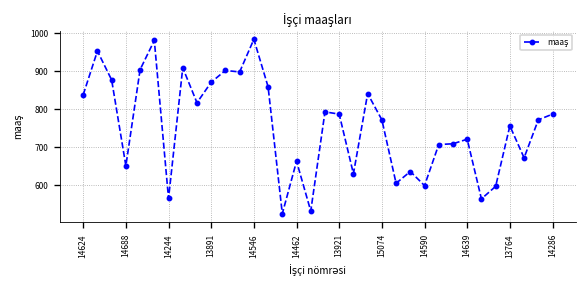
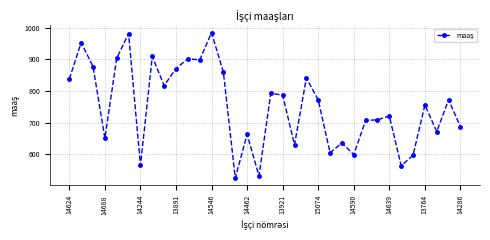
14286: 790 -> 690
